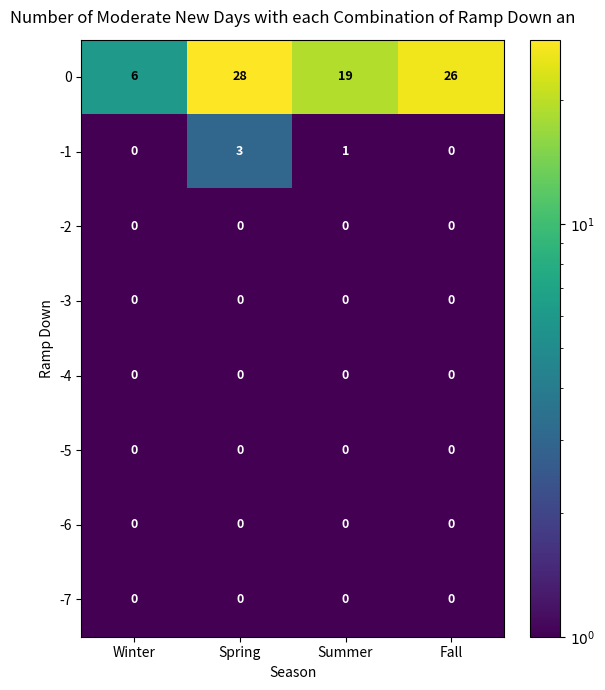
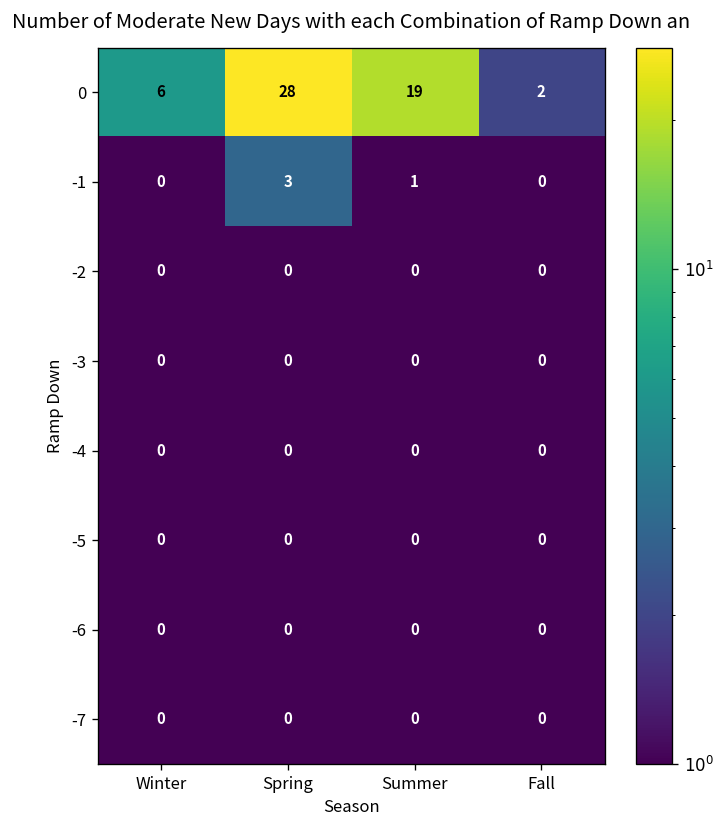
0, Fall: 26 -> 2
